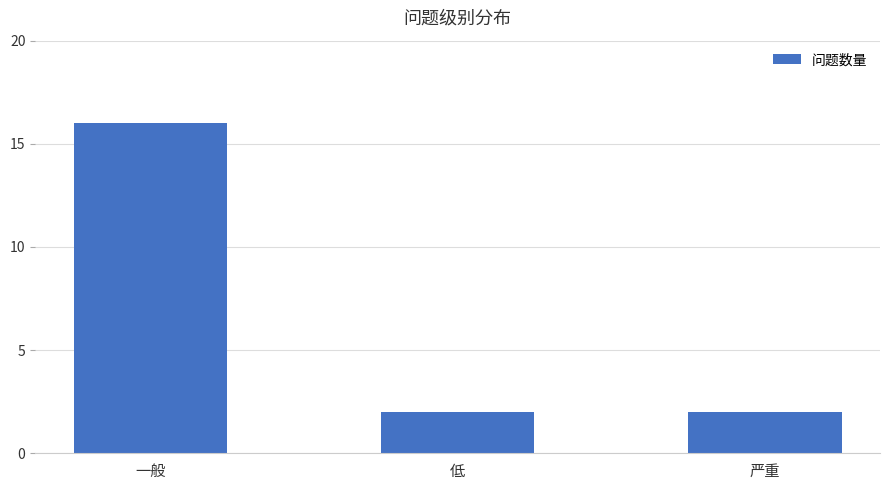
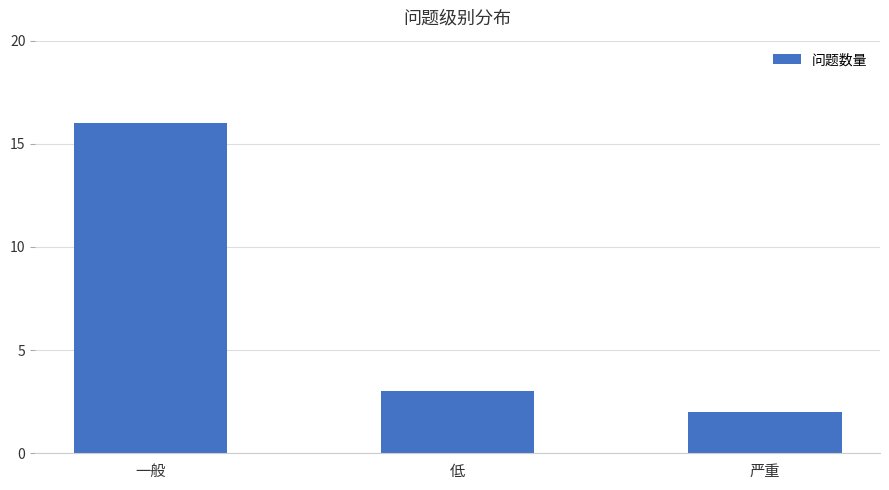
低: 2 -> 3
